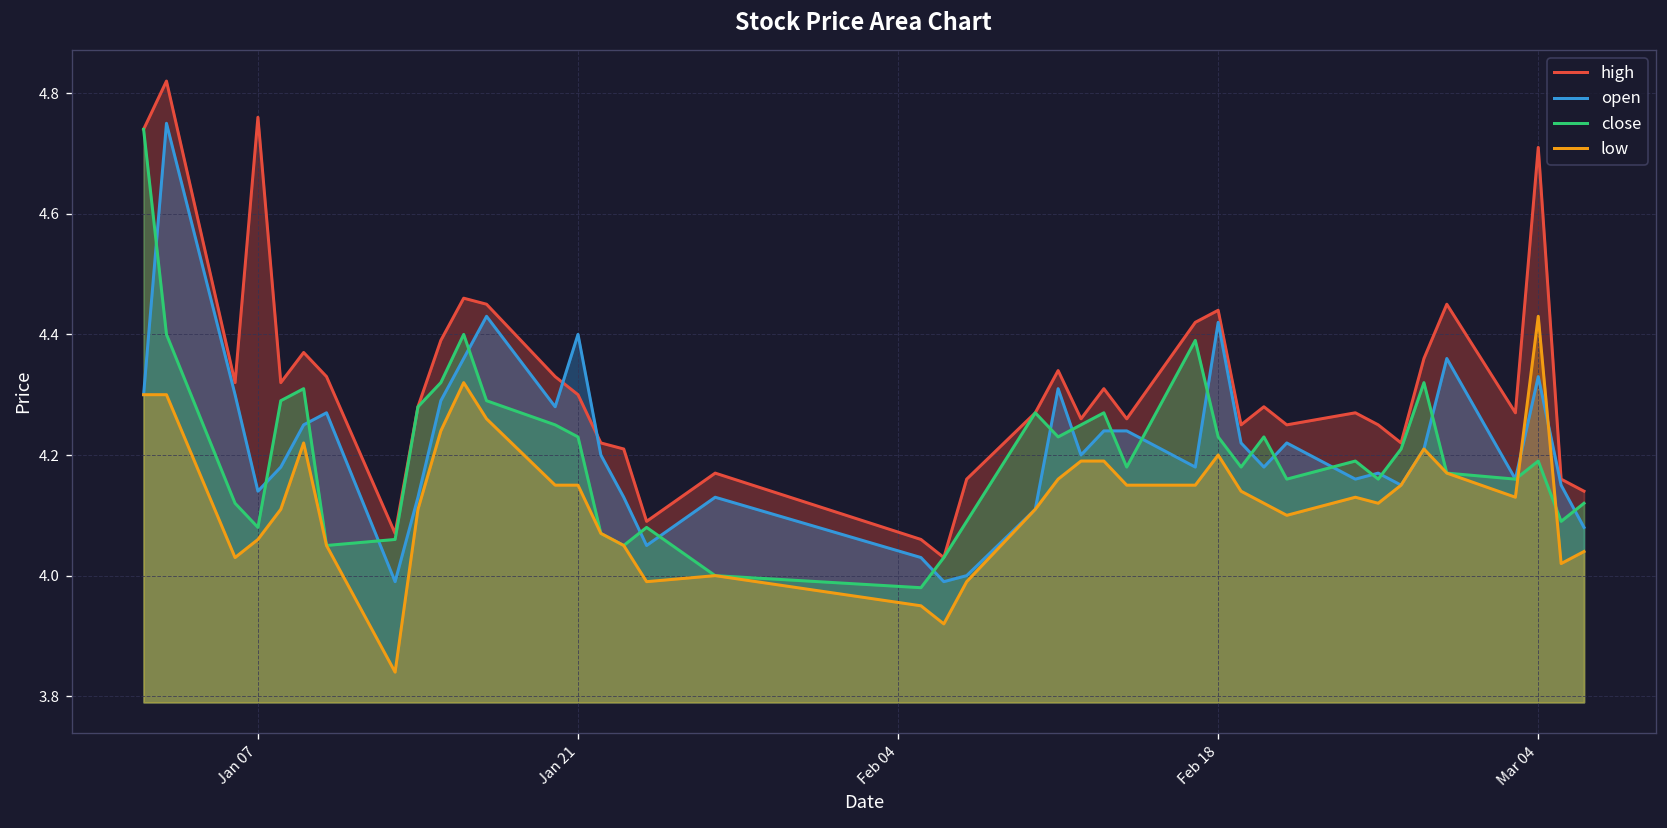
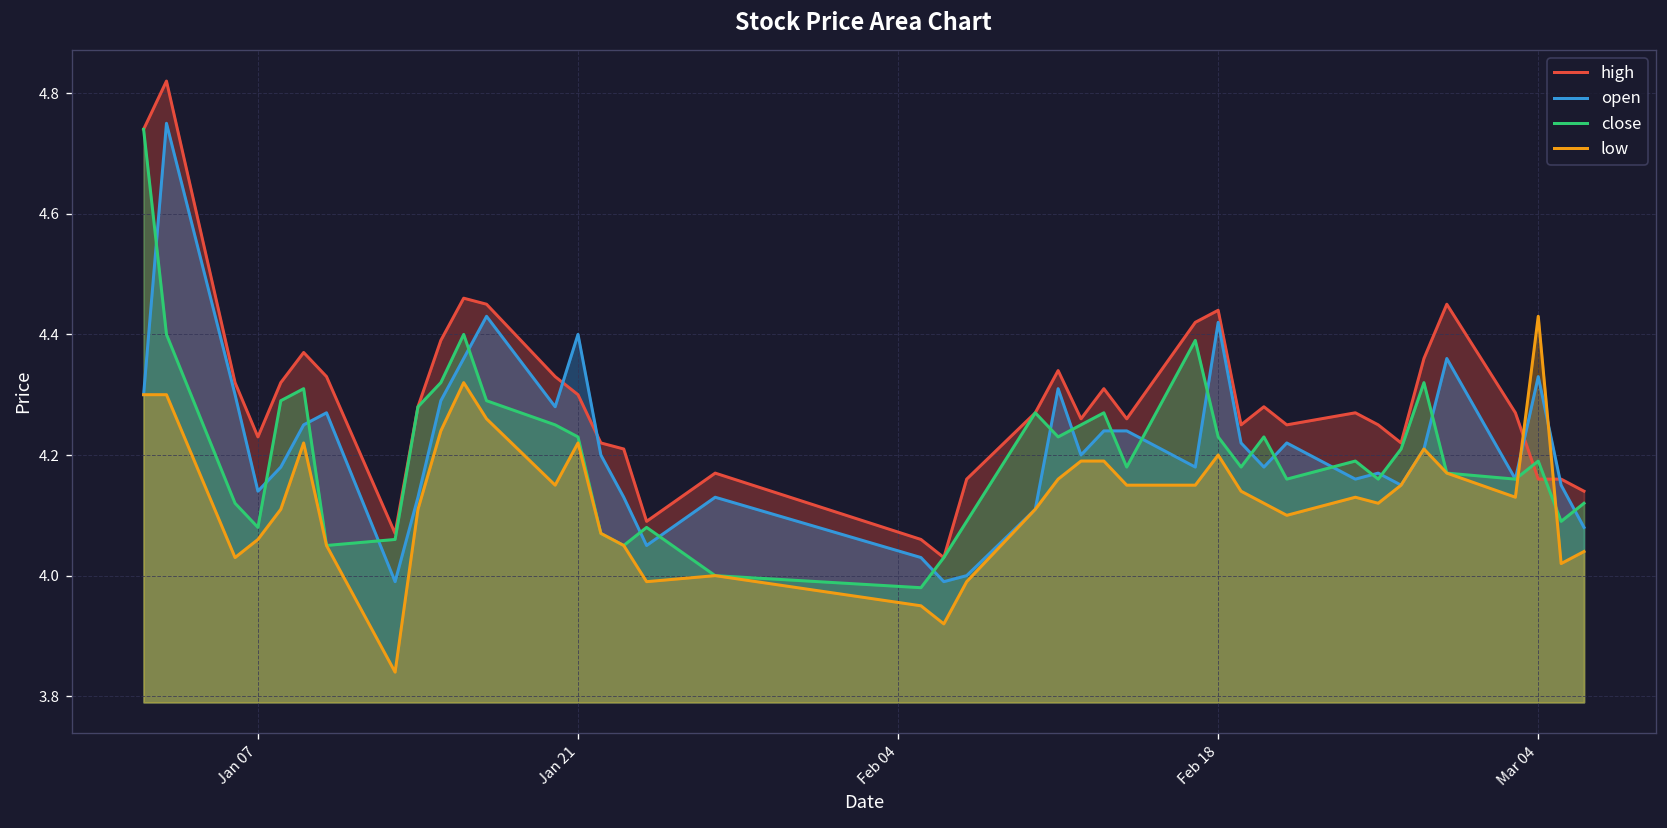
high, Jan 07: 4.76 -> 4.23
low, Jan 21: 4.15 -> 4.22
high, Mar 04: 4.71 -> 4.16
